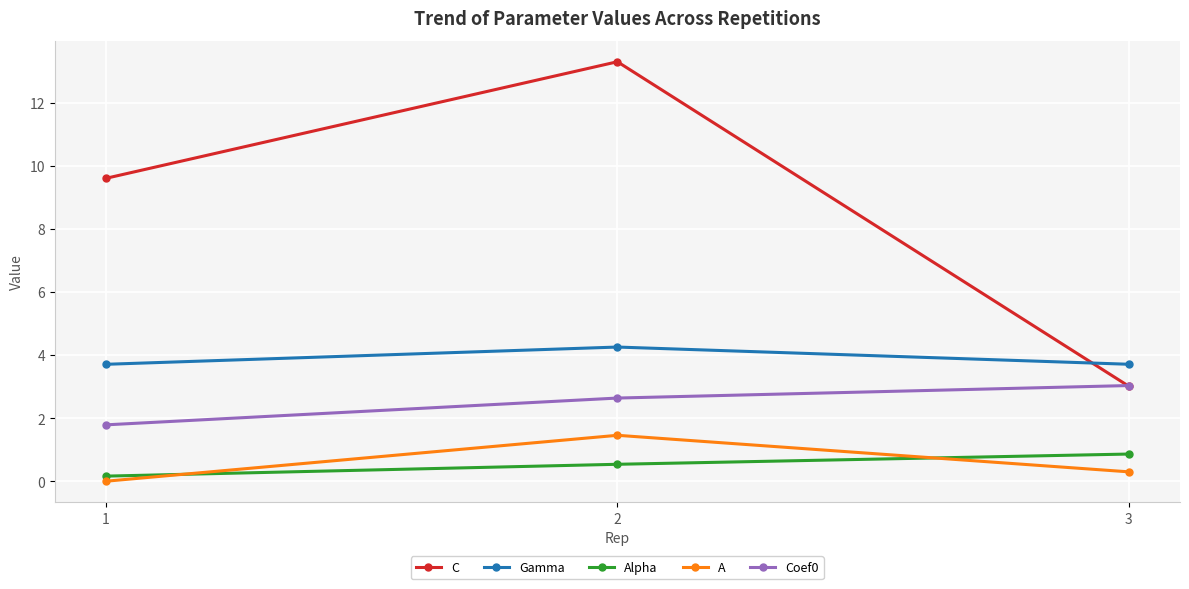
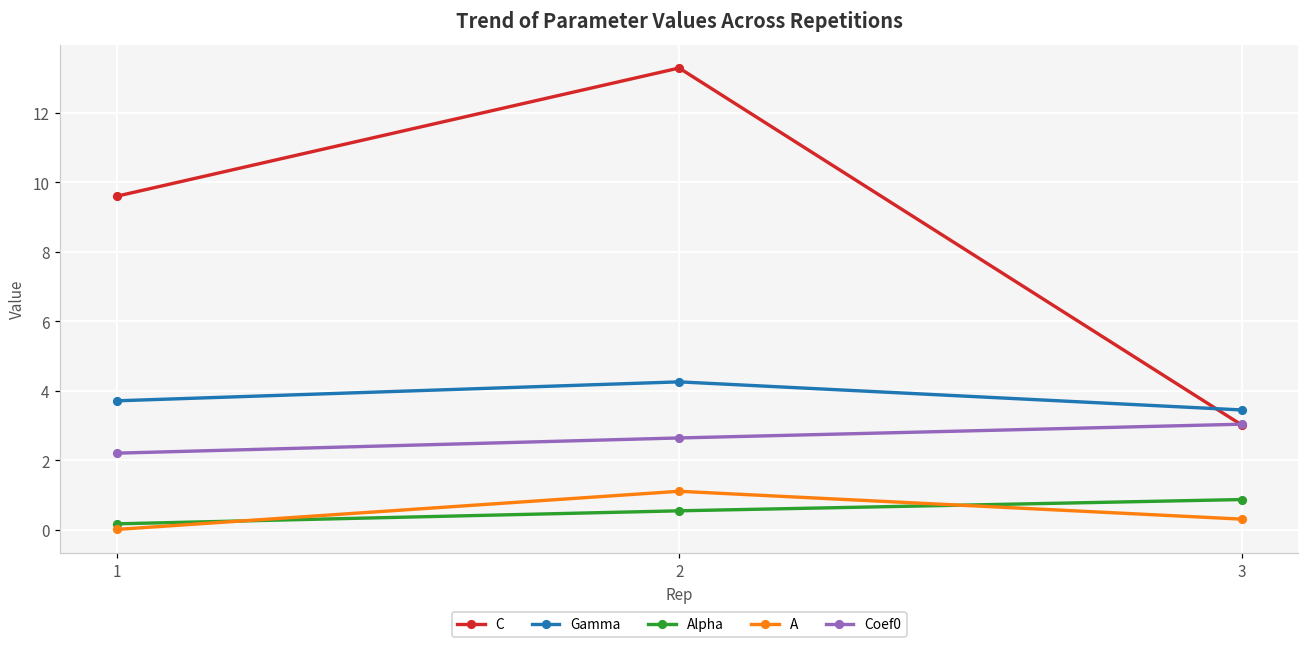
Coef0, 1: 1.8 -> 2.2
A, 2: 1.5 -> 1.1
Gamma, 3: 3.7 -> 3.4
